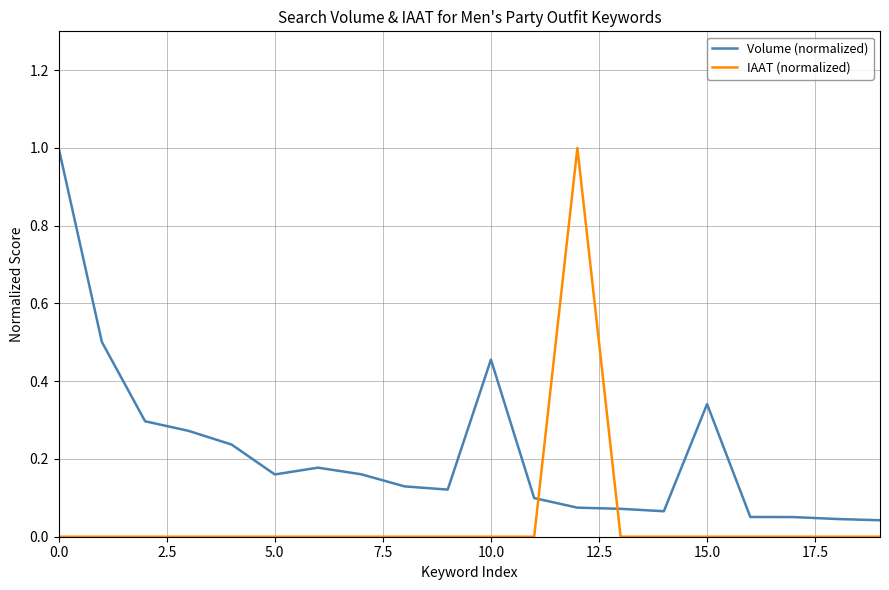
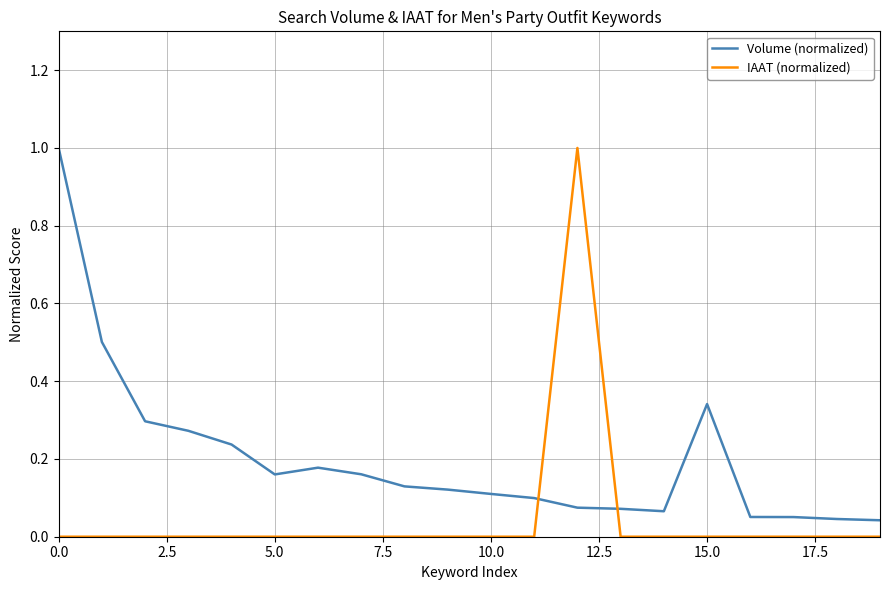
Volume (normalized), 10.0: 0.46 -> 0.11
